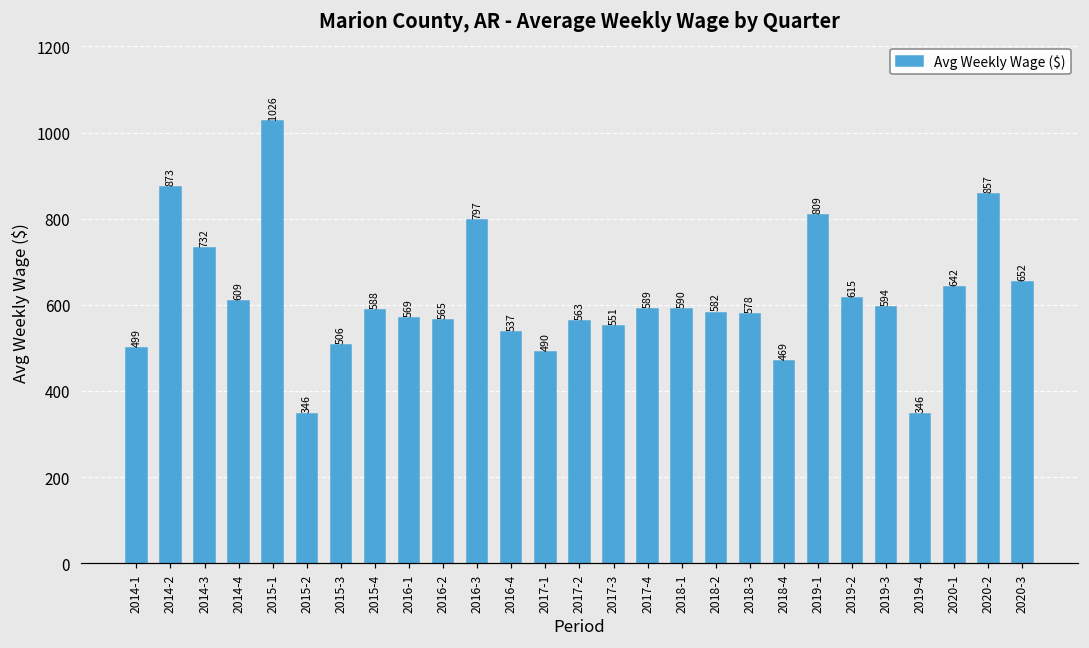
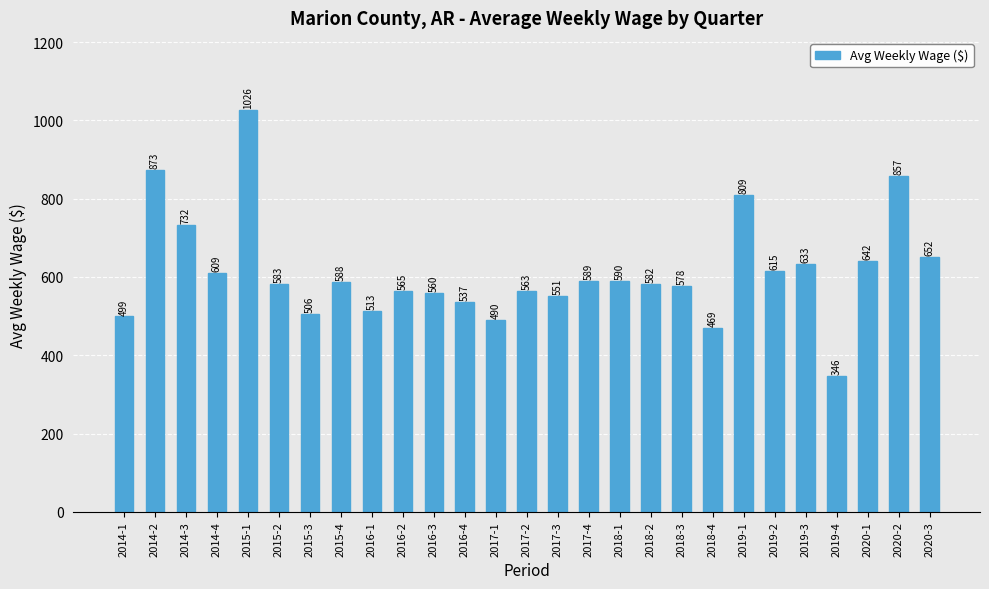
2015-2: 346 -> 583
2016-1: 569 -> 513
2016-3: 797 -> 560
2019-3: 594 -> 633
